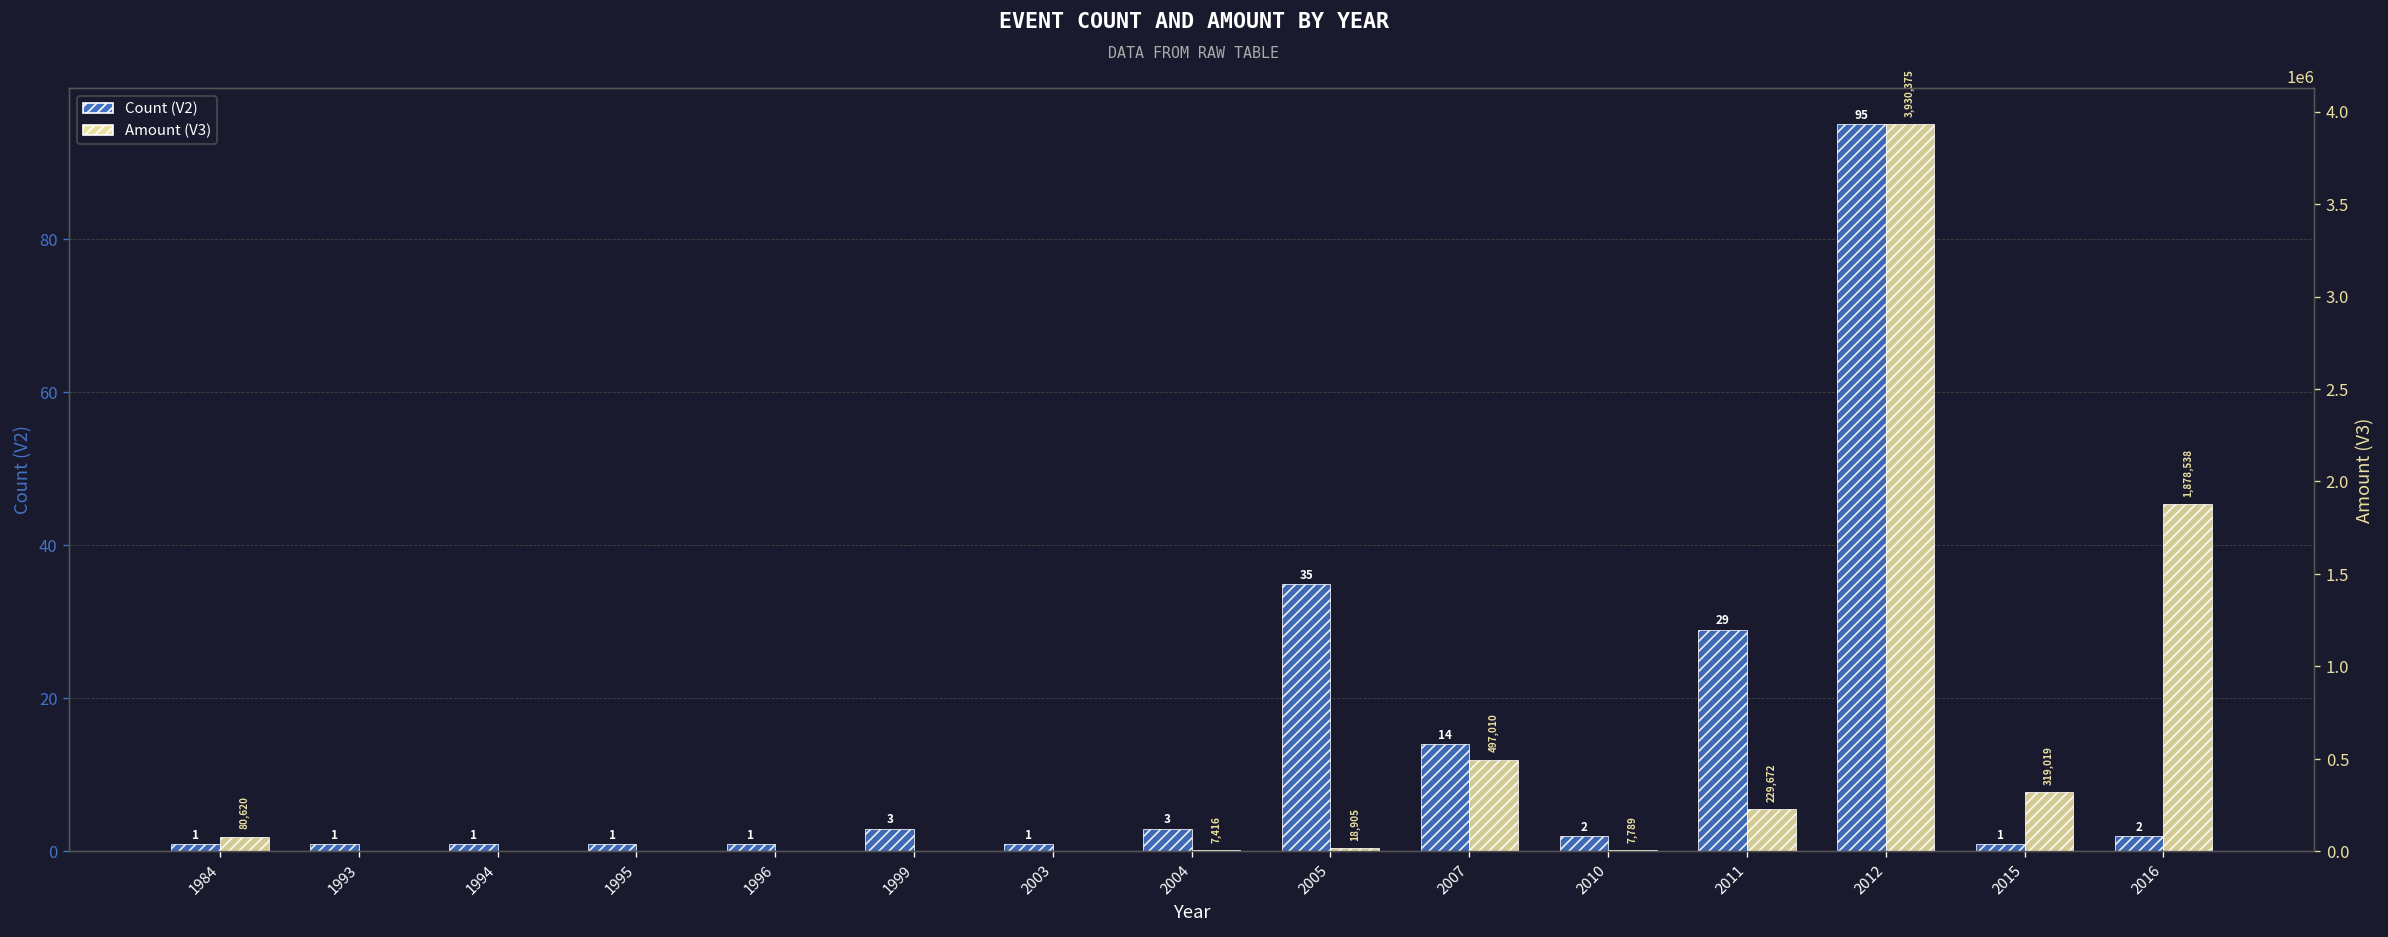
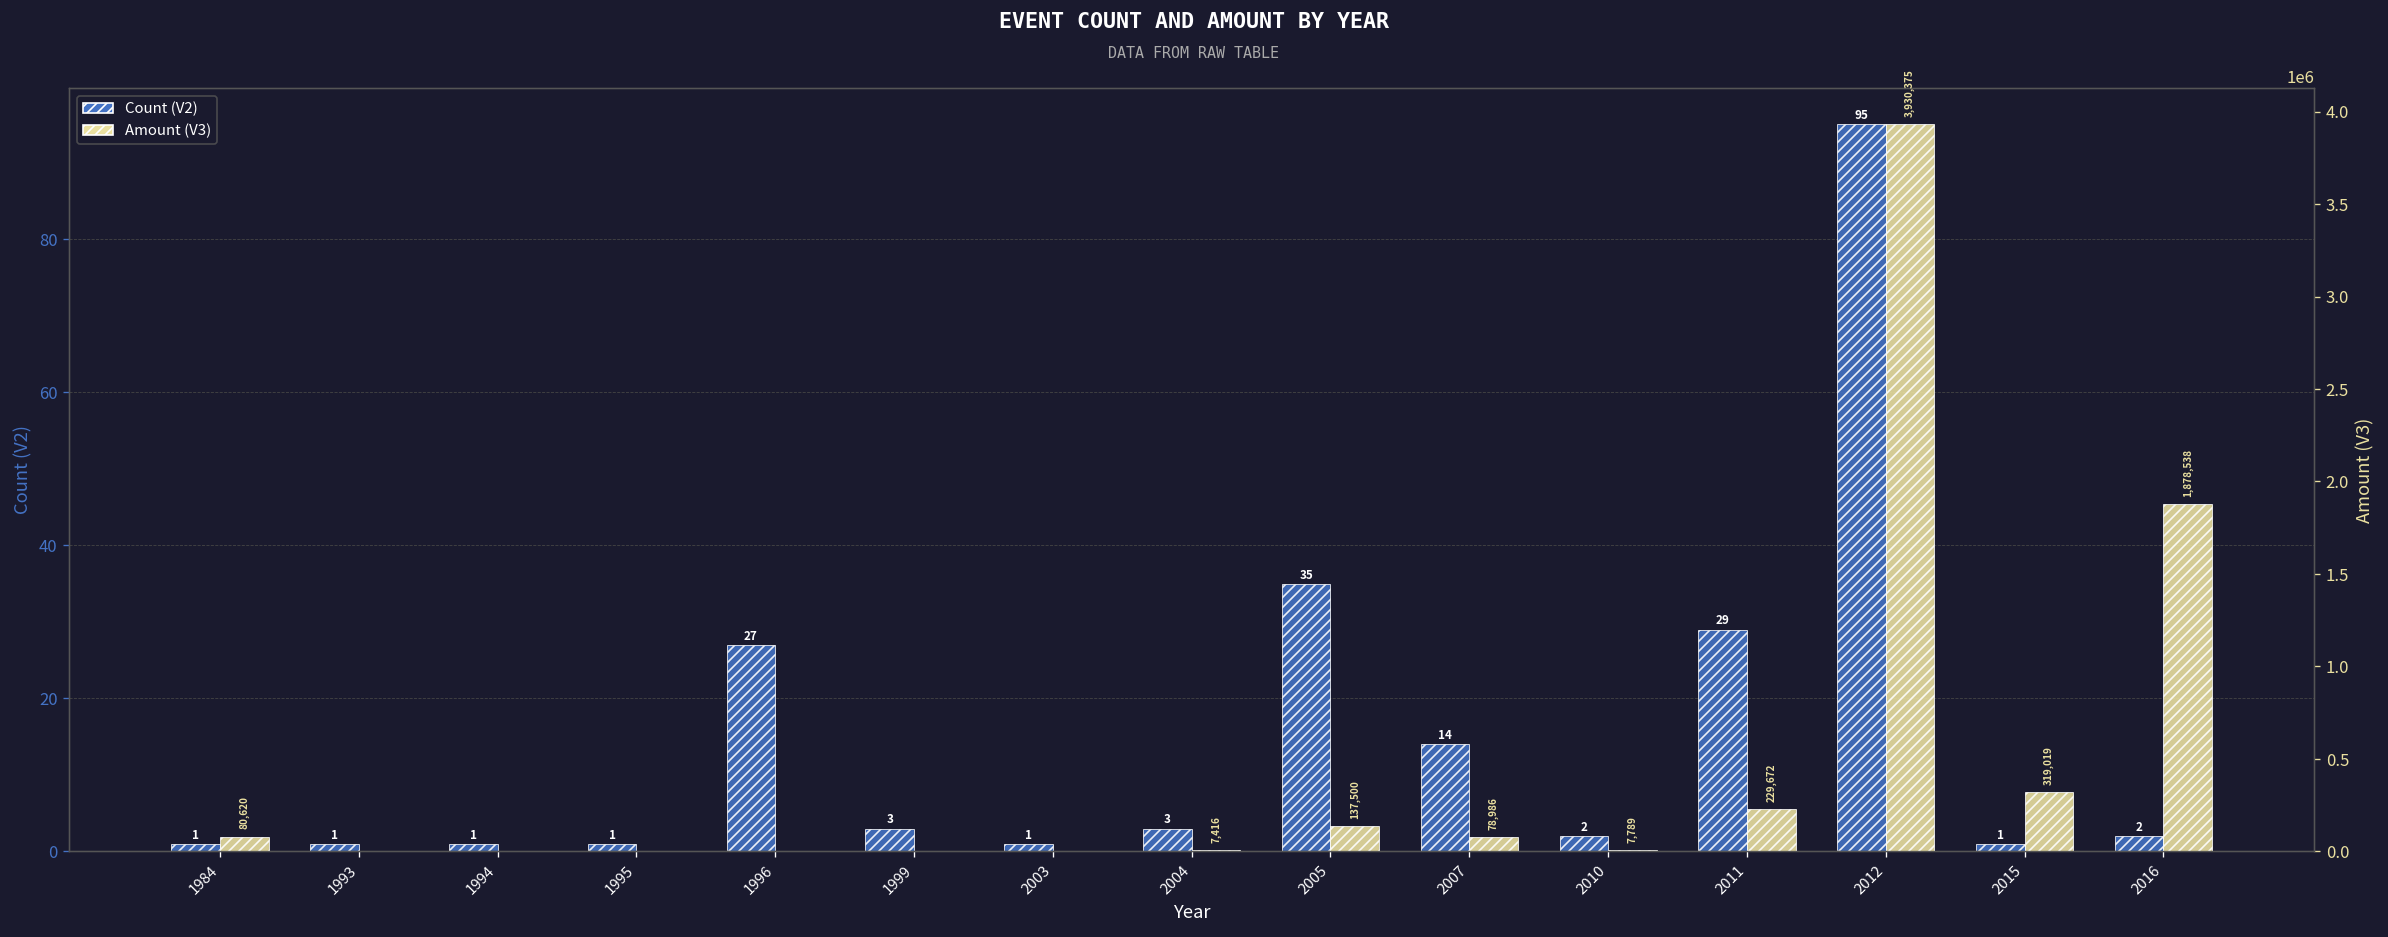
Count (V2), 1996: 1 -> 27
Amount (V3), 2005: 18,905 -> 137,500
Amount (V3), 2007: 497,010 -> 78,986
